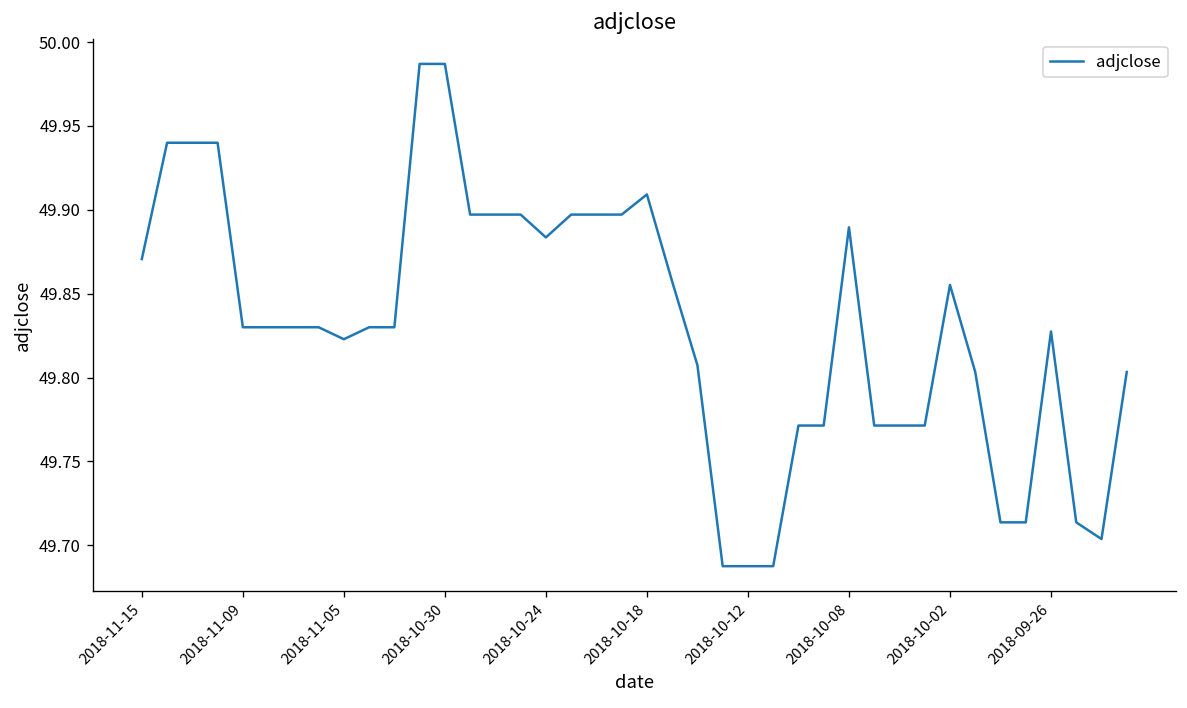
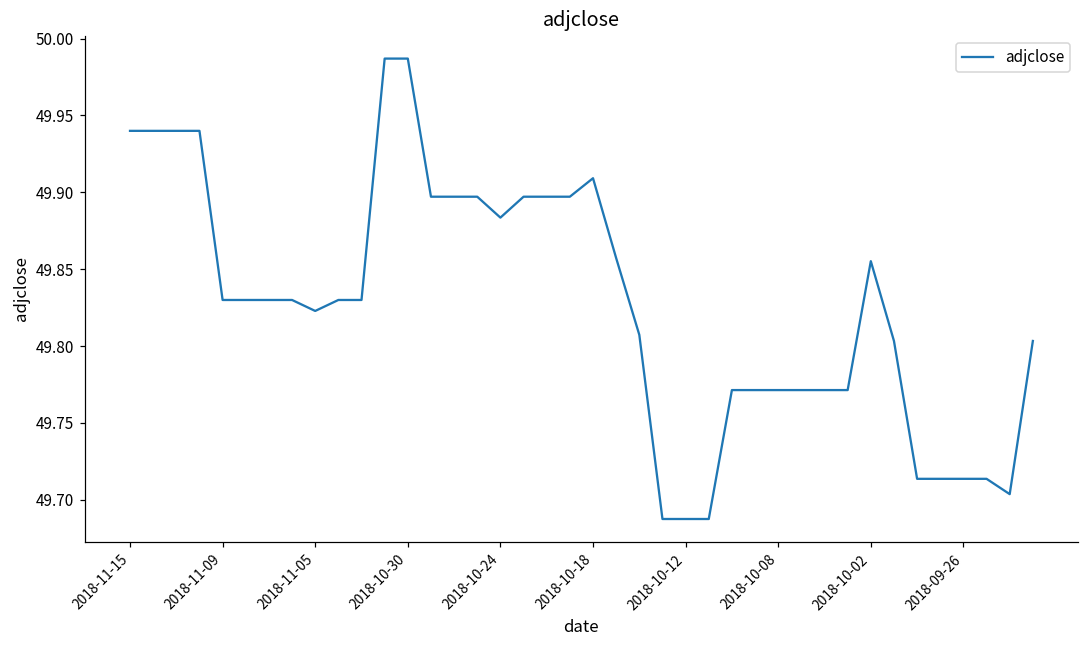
2018-11-15: 49.871 -> 49.940
2018-10-08: 49.890 -> 49.771
2018-09-26: 49.827 -> 49.714
